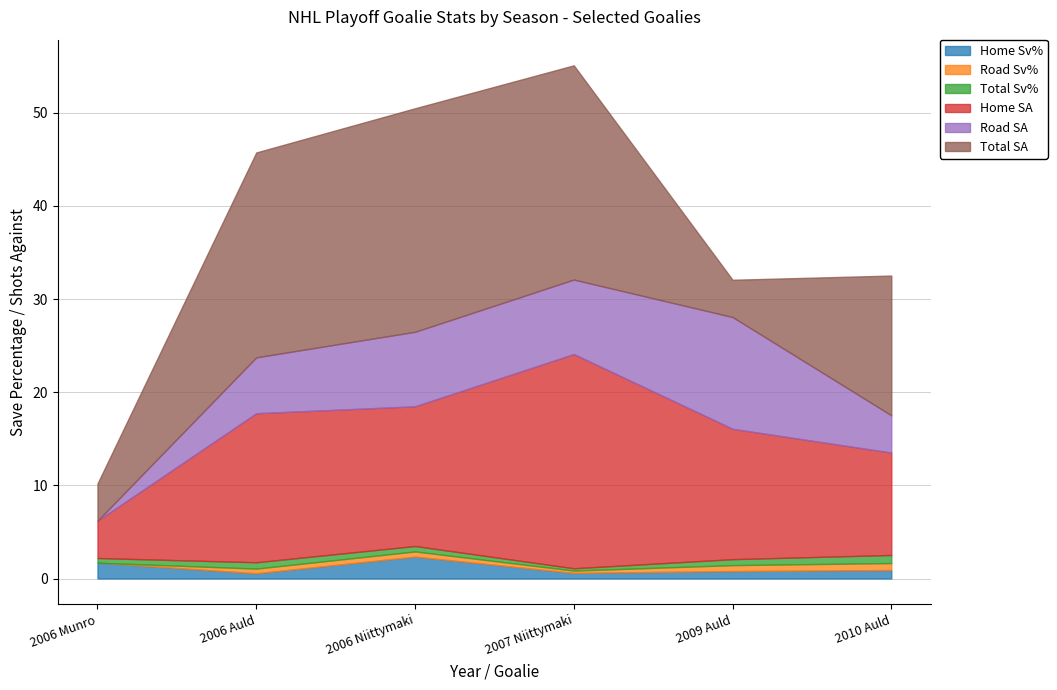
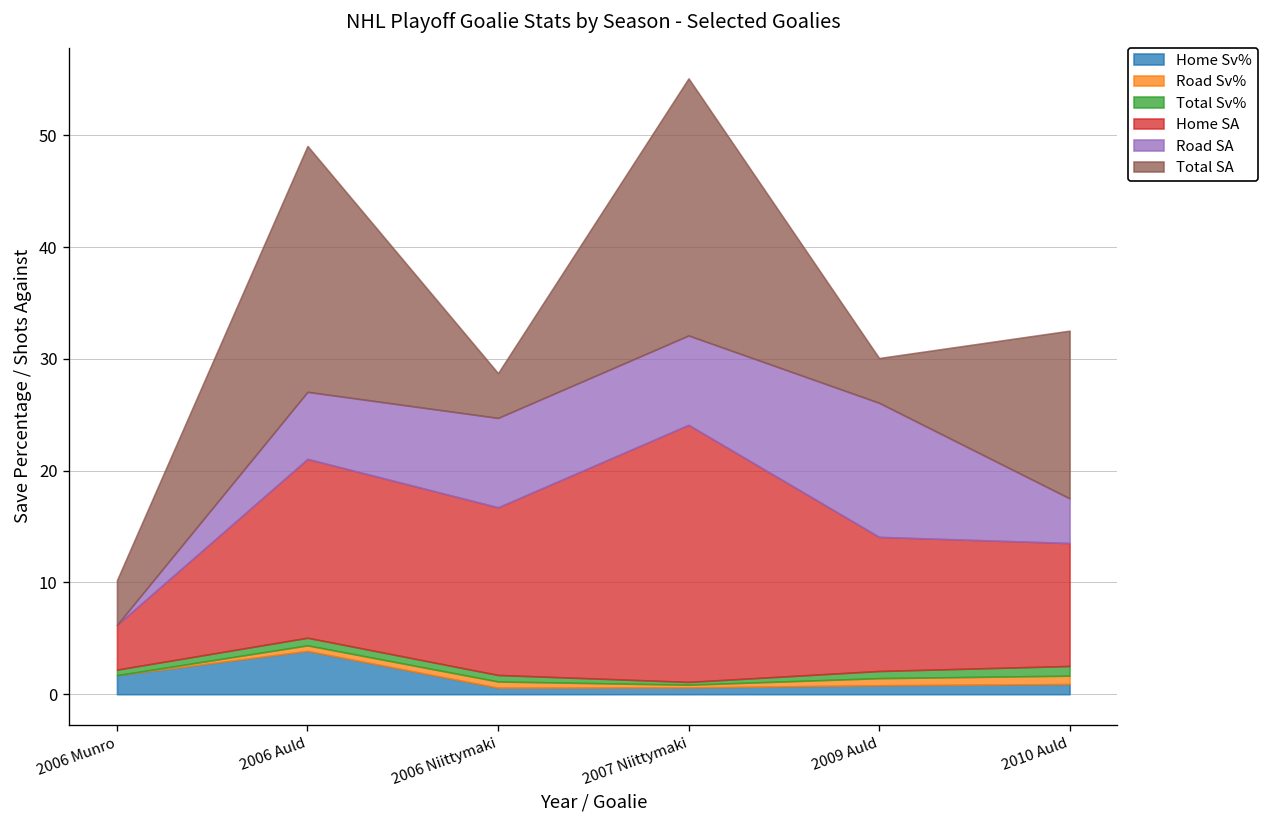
Home Sv%, 2006 Auld: 1 -> 4
Home Sv%, 2006 Niittymaki: 2 -> 1
Total SA, 2006 Niittymaki: 24 -> 4
Home SA, 2009 Auld: 14 -> 12
